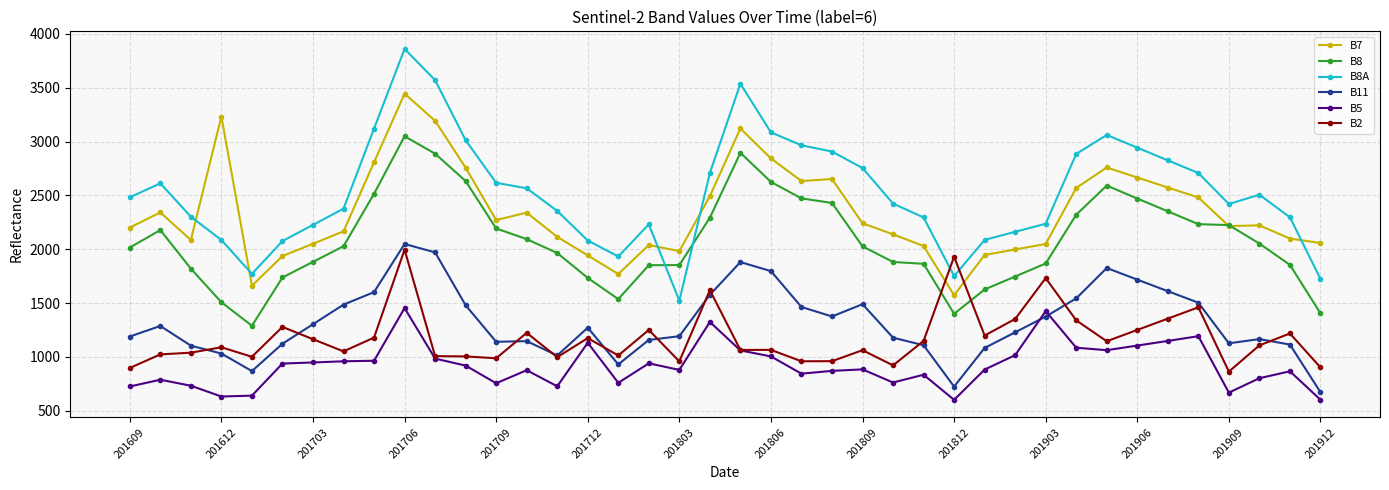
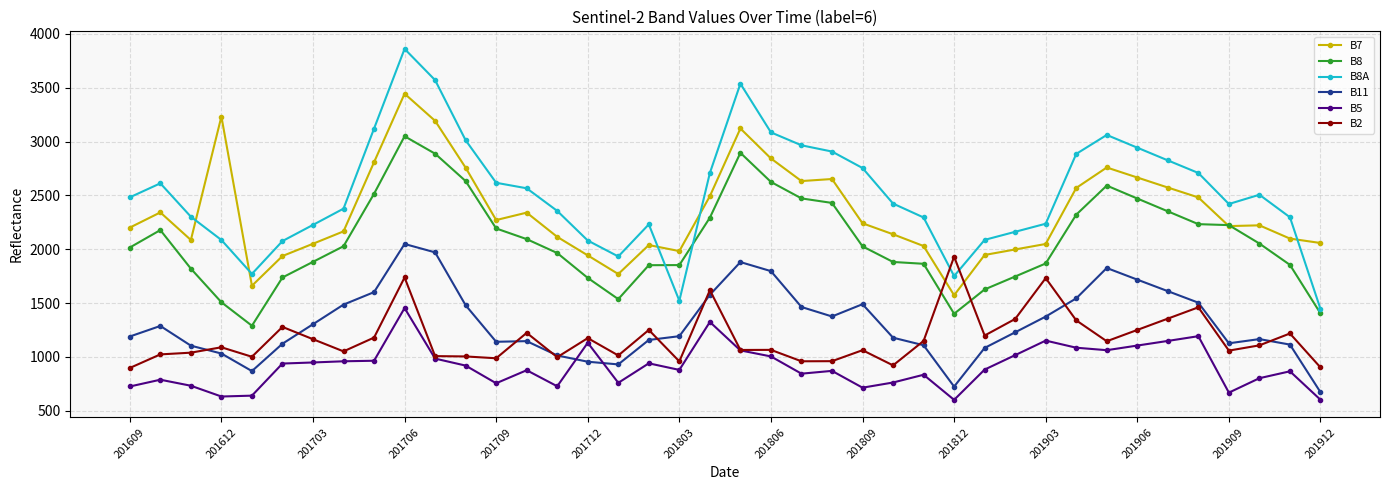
B2, 201706: 2000 -> 1740
B11, 201712: 1270 -> 960
B5, 201809: 890 -> 720
B5, 201903: 1430 -> 1150
B2, 201909: 860 -> 1060
B8A, 201912: 1720 -> 1450
